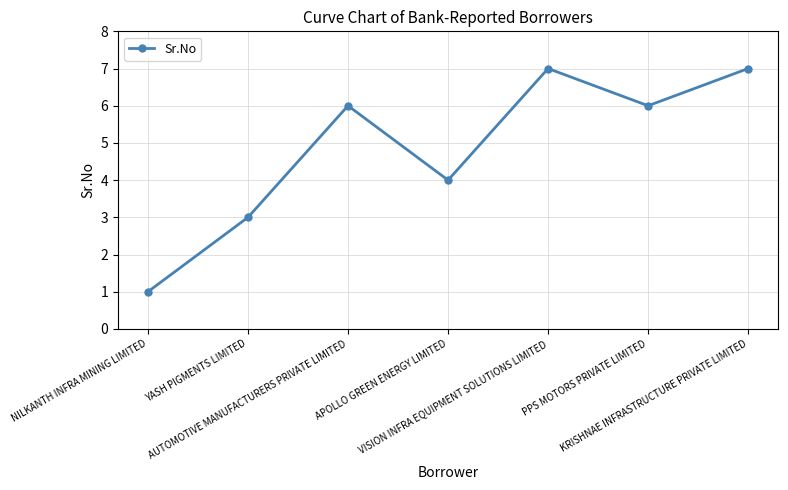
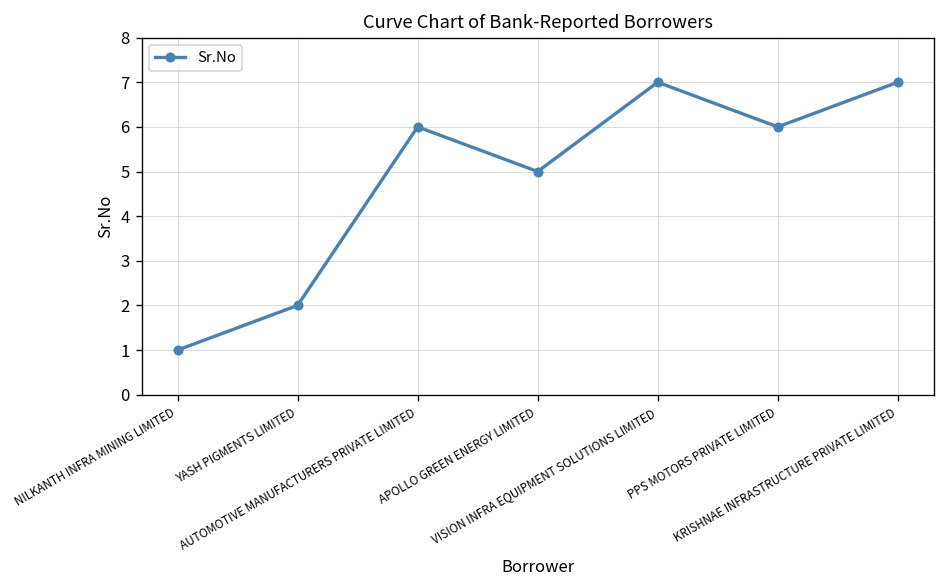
YASH PIGMENTS LIMITED: 3 -> 2
APOLLO GREEN ENERGY LIMITED: 4 -> 5
